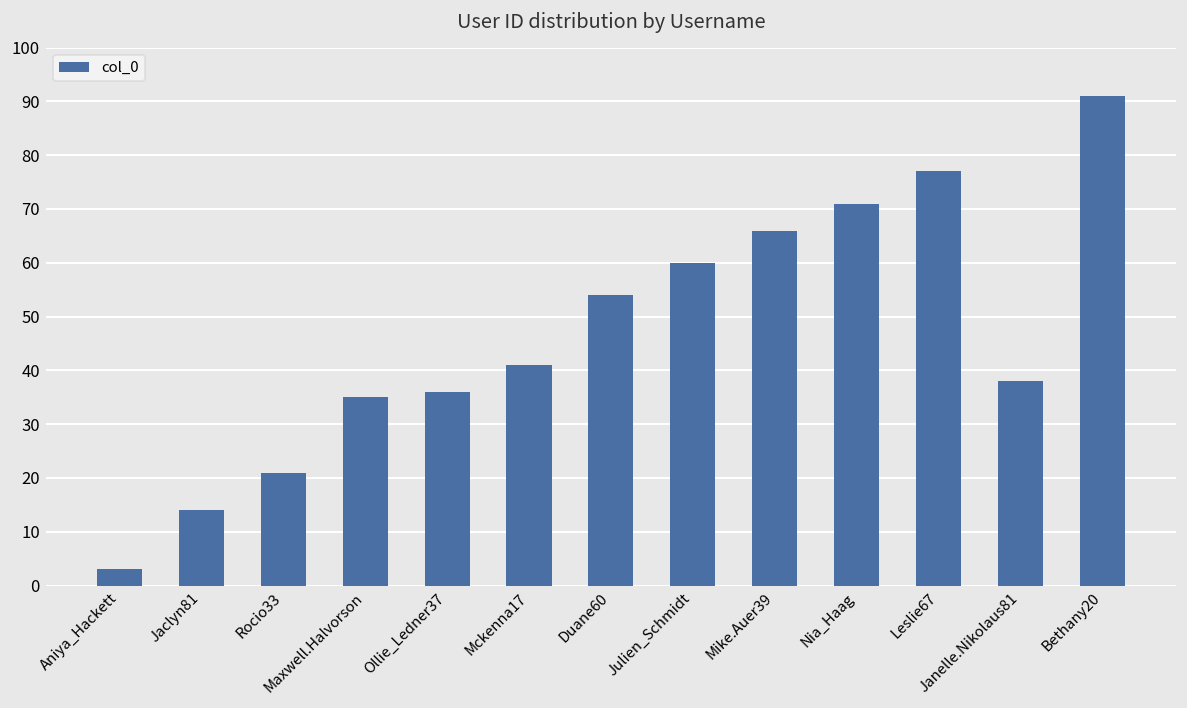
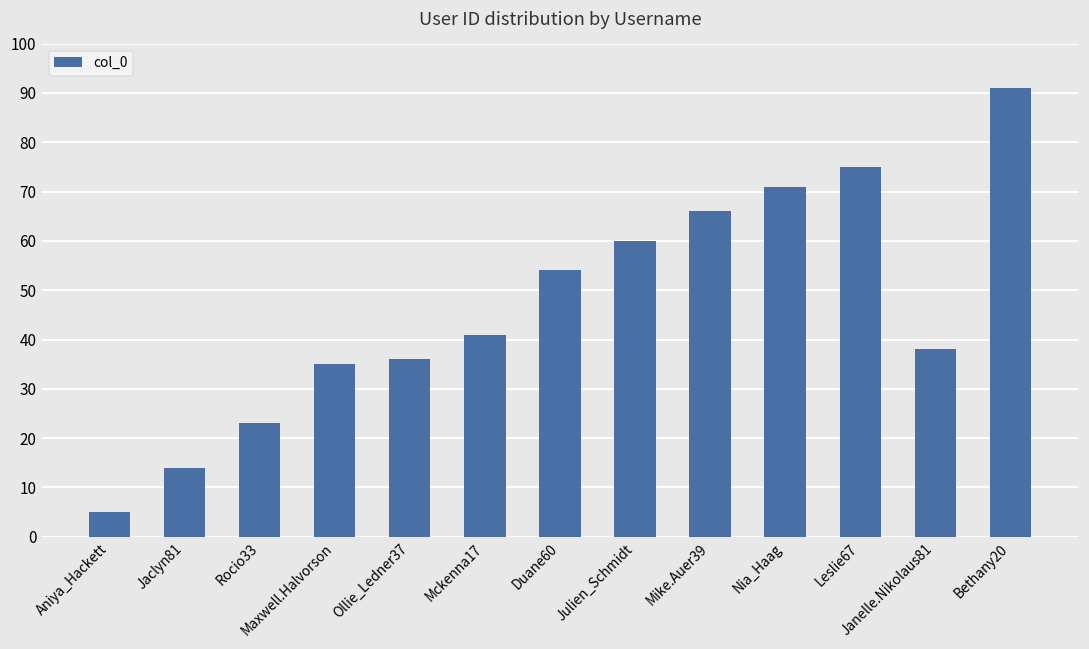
Aniya_Hackett: 3 -> 5
Rocio33: 21 -> 23
Leslie67: 77 -> 75
